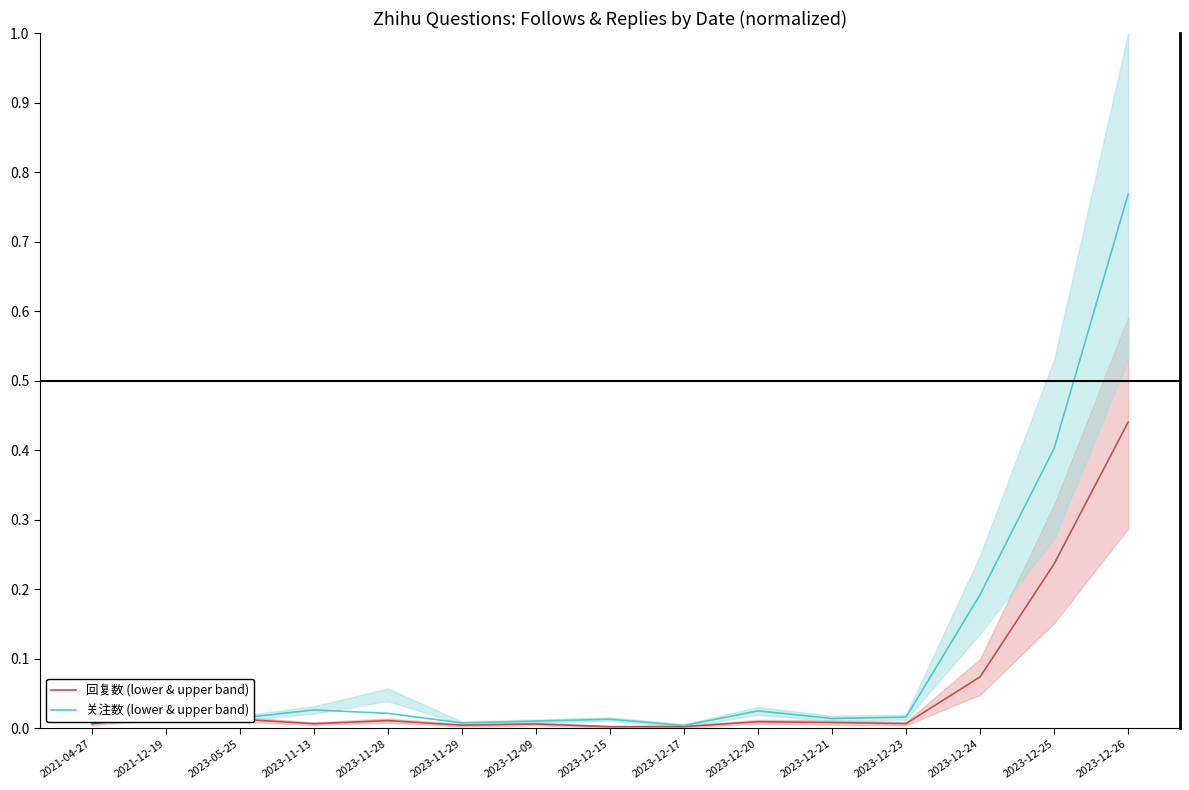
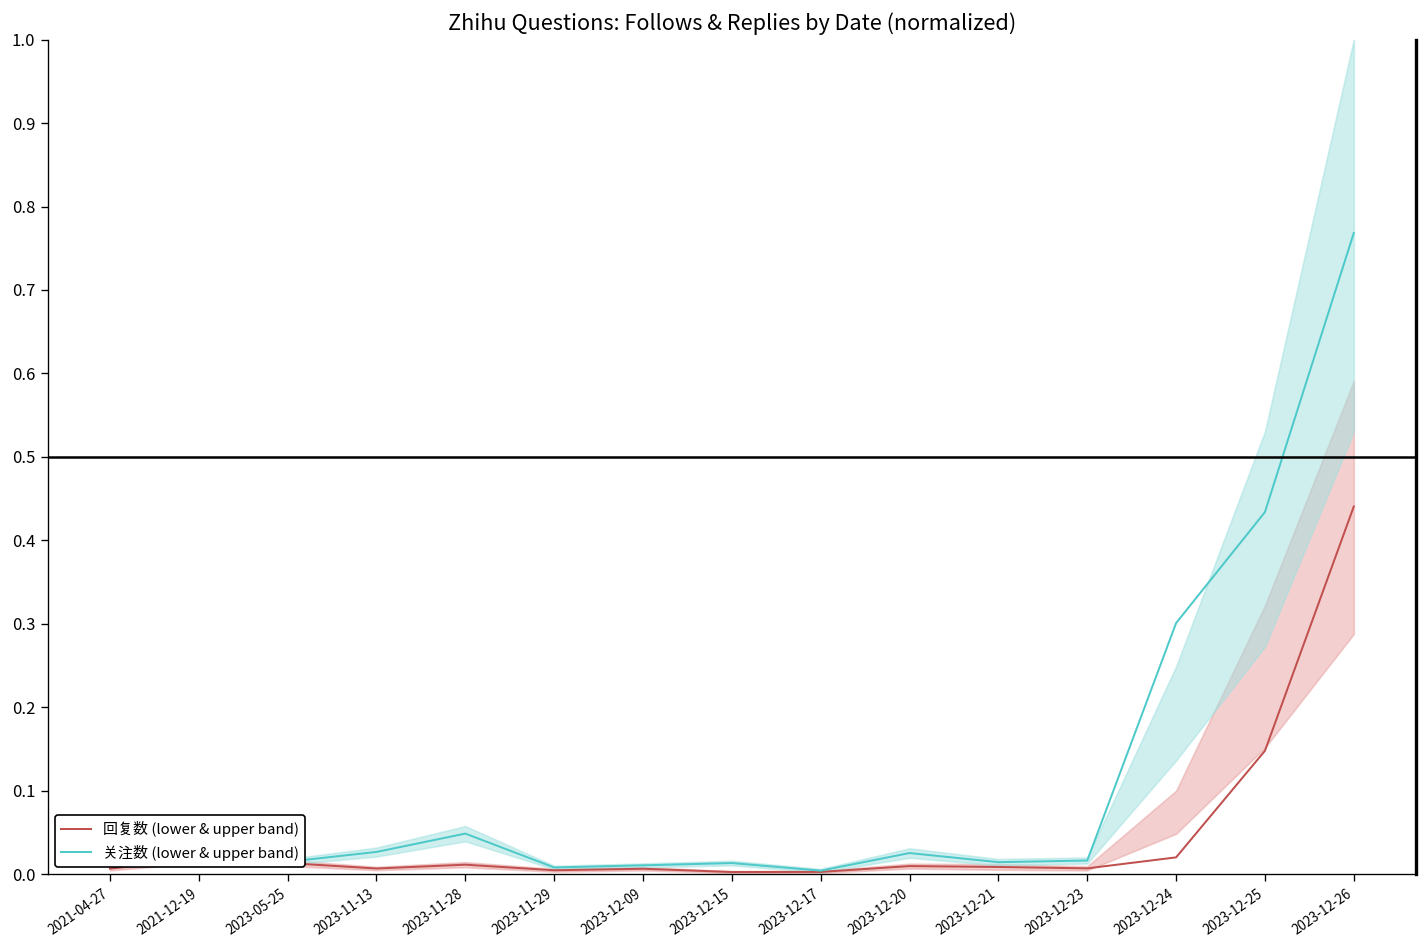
关注数 (lower & upper band), 2023-11-28: 0.02 -> 0.05
回复数 (lower & upper band), 2023-12-24: 0.07 -> 0.02
关注数 (lower & upper band), 2023-12-24: 0.19 -> 0.30
回复数 (lower & upper band), 2023-12-25: 0.24 -> 0.15
关注数 (lower & upper band), 2023-12-25: 0.40 -> 0.43
